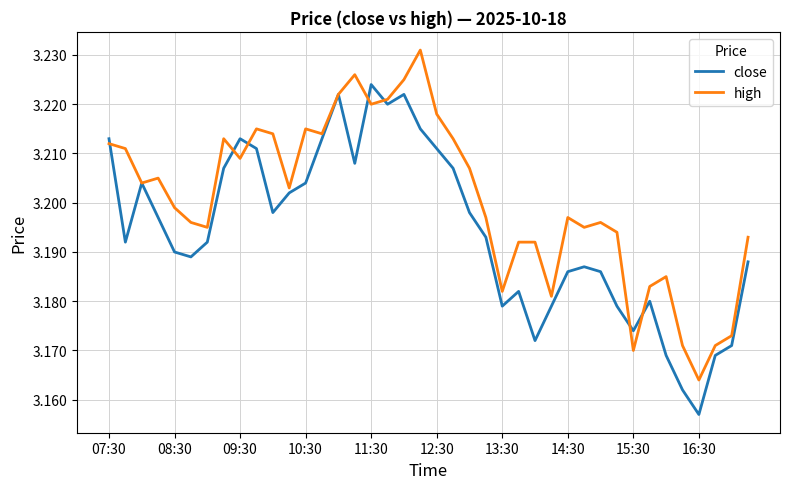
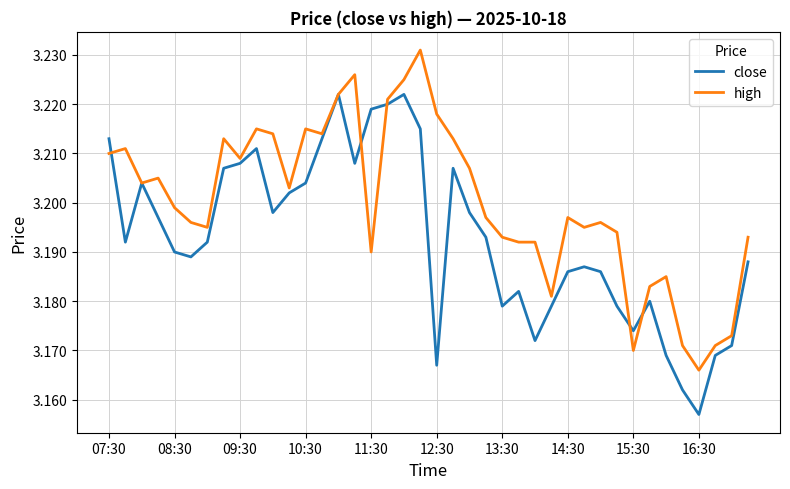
high, 07:30: 3.212 -> 3.210
close, 09:30: 3.213 -> 3.208
close, 11:30: 3.224 -> 3.219
high, 11:30: 3.22 -> 3.19
close, 12:30: 3.211 -> 3.167
high, 13:30: 3.182 -> 3.193
high, 16:30: 3.164 -> 3.166
